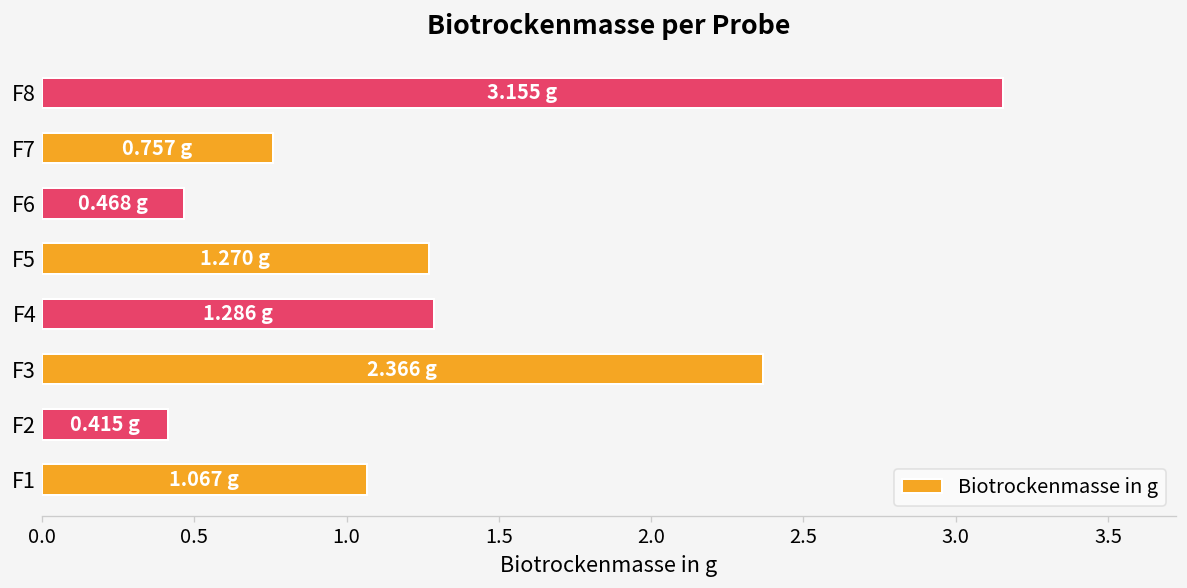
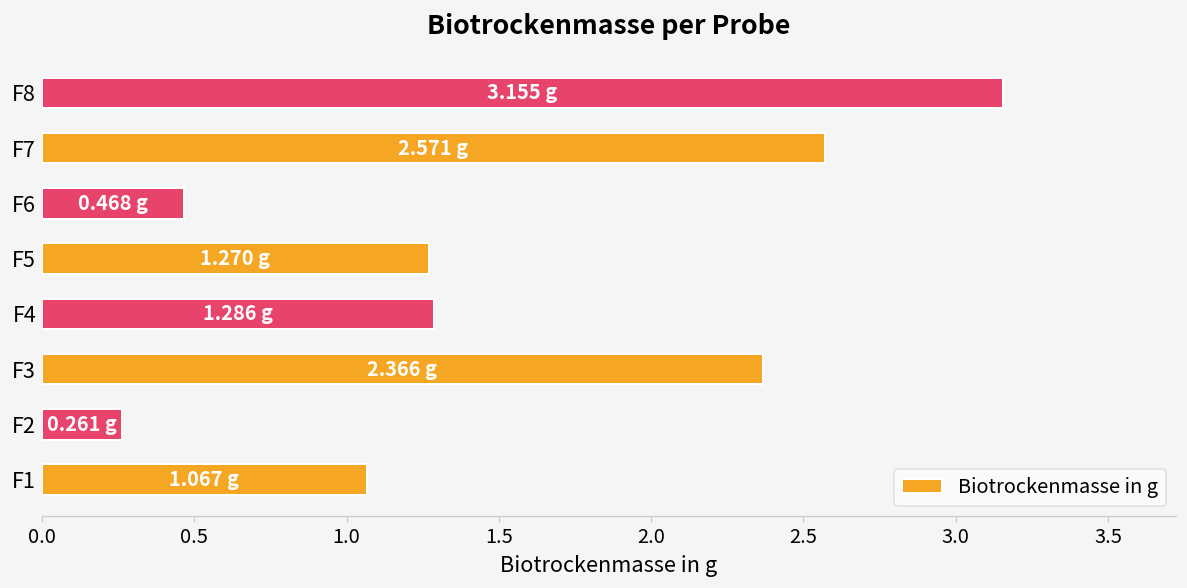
F7: 0.757 -> 2.571
F2: 0.415 -> 0.261
